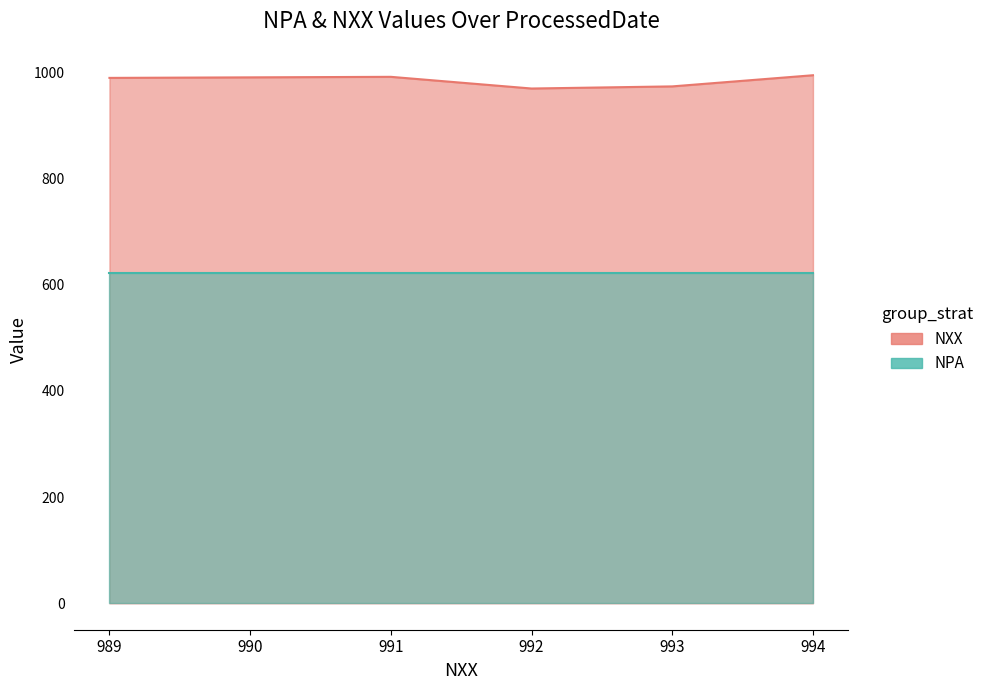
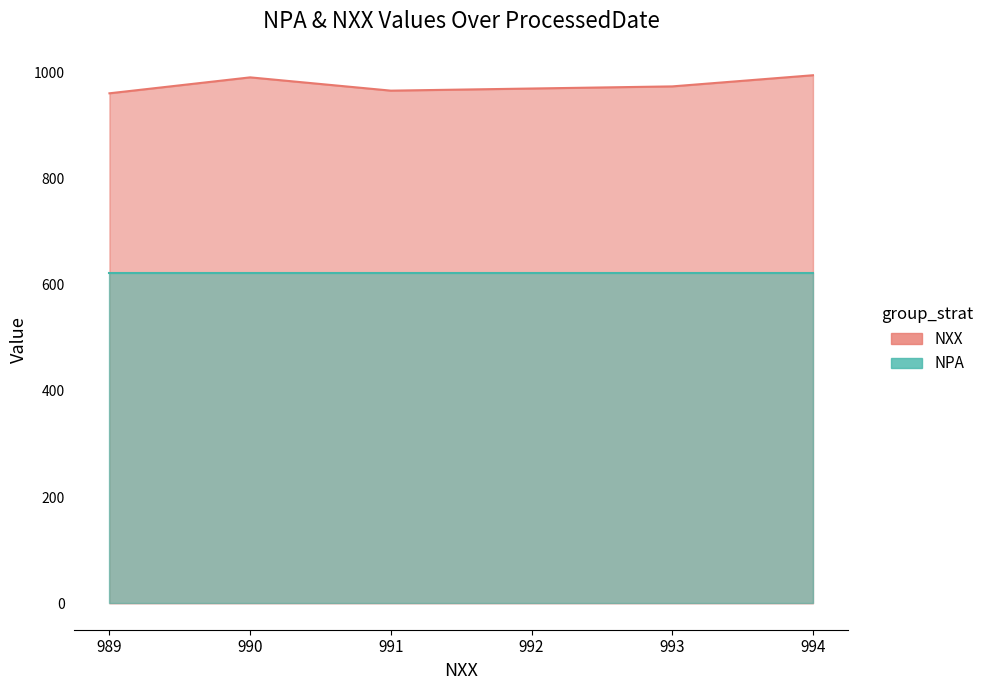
NXX, 989: 990 -> 960
NXX, 991: 990 -> 970
